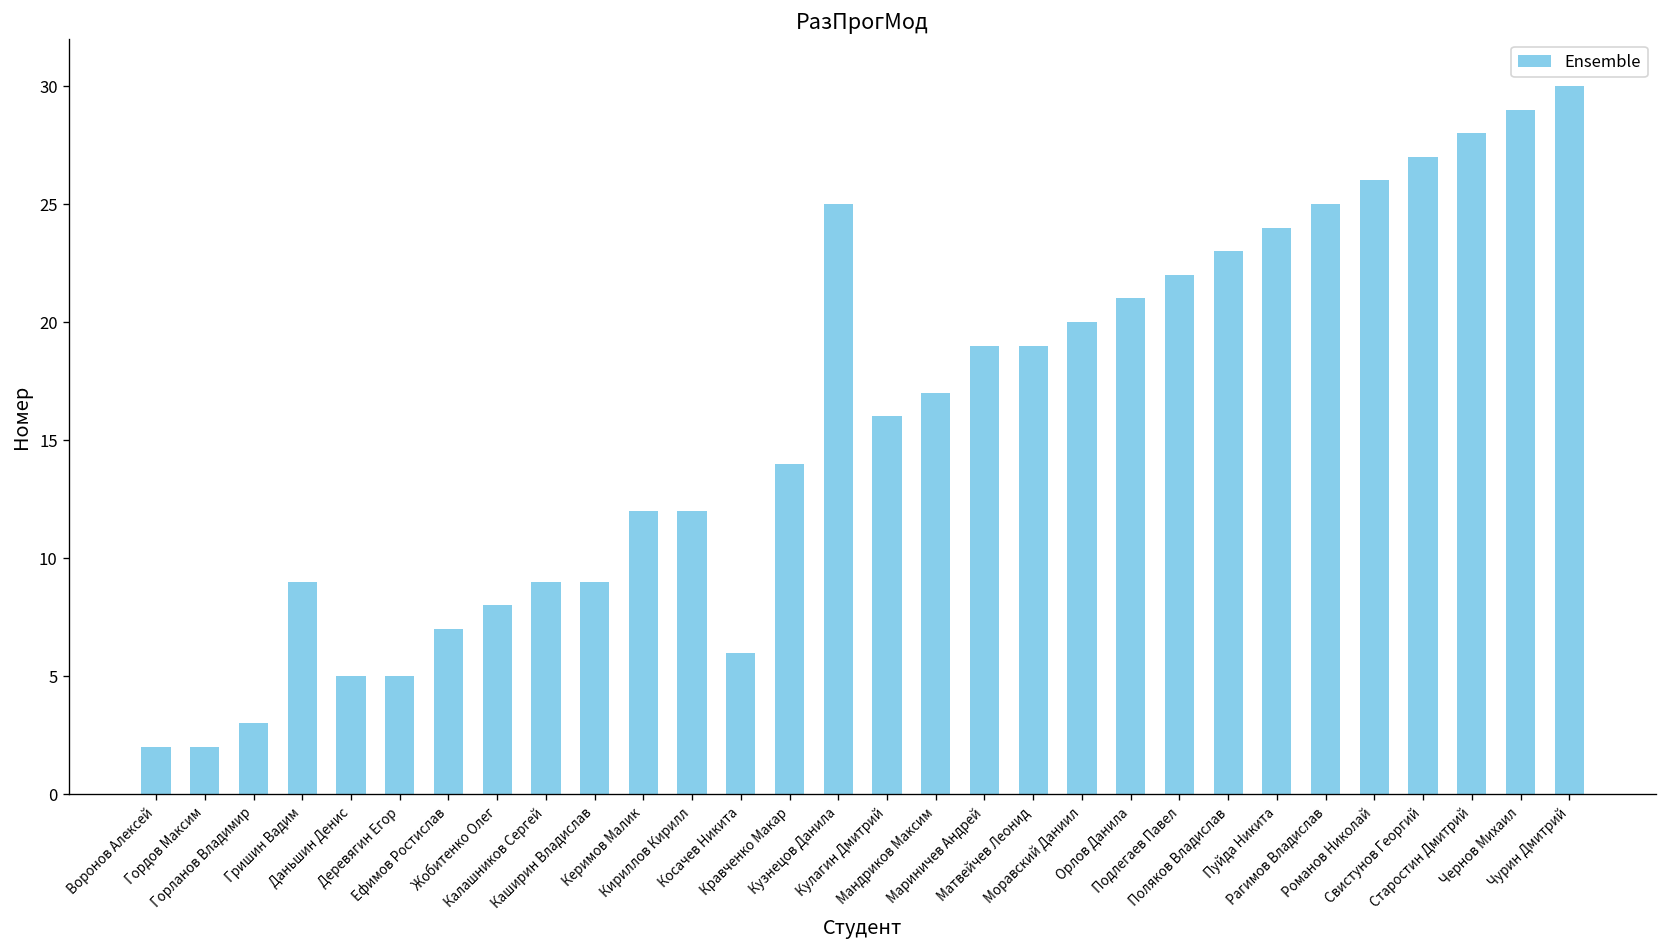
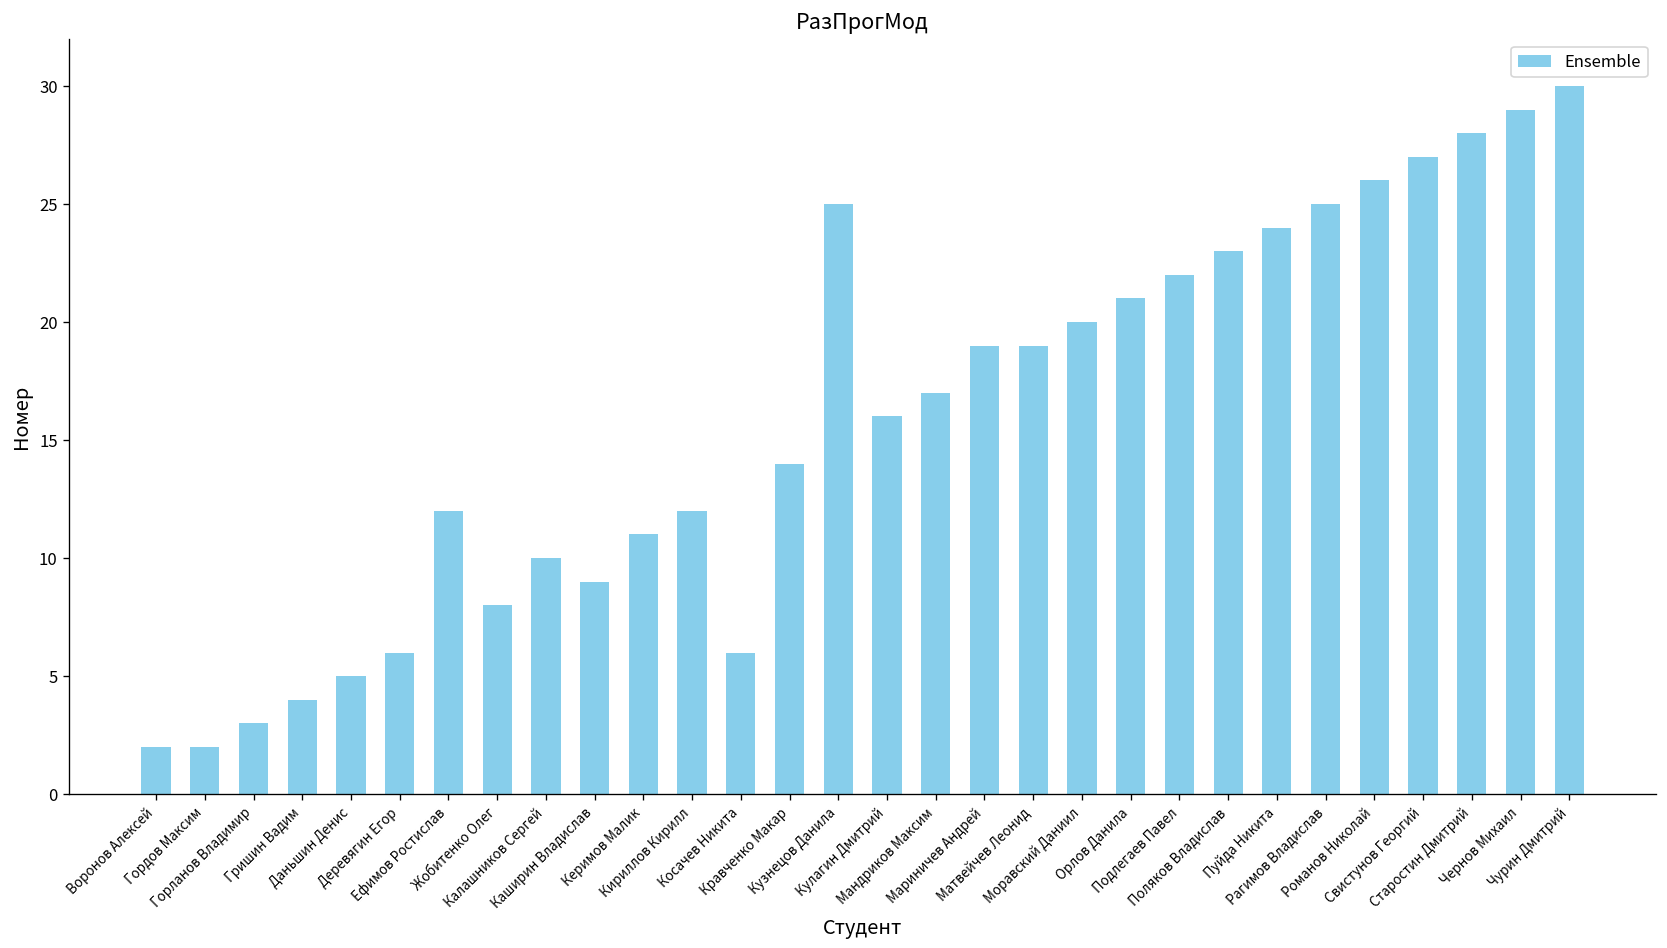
Гришин Вадим: 9 -> 4
Деревягин Егор: 5 -> 6
Ефимов Ростислав: 7 -> 12
Калашников Сергей: 9 -> 10
Керимов Малик: 12 -> 11
